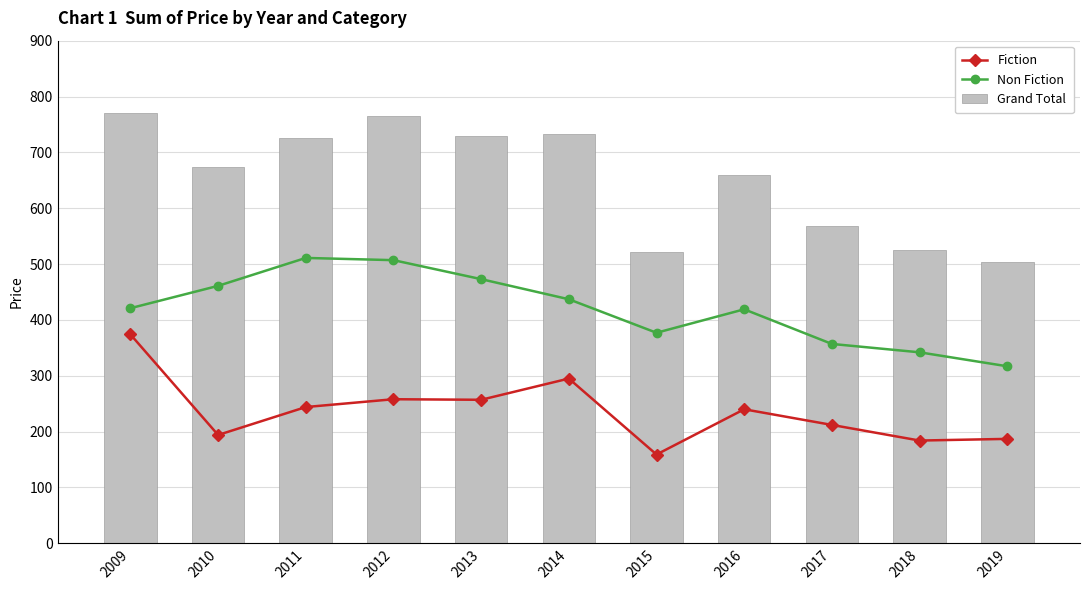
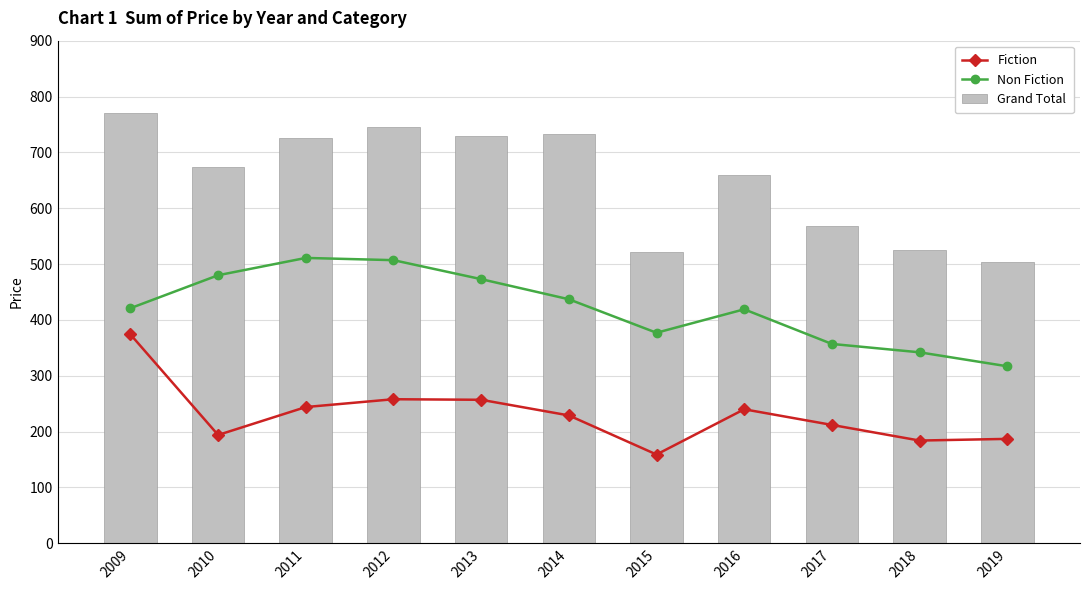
Non Fiction, 2010: 460 -> 480
Grand Total, 2012: 770 -> 750
Fiction, 2014: 300 -> 230
